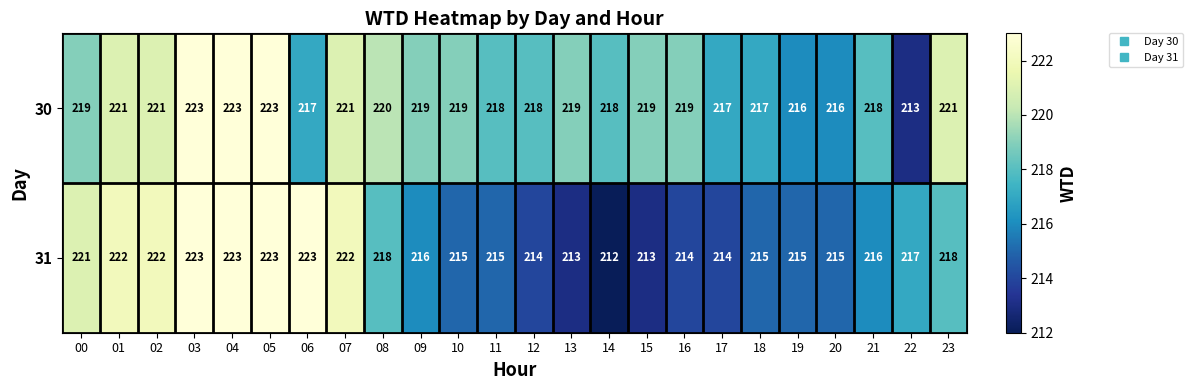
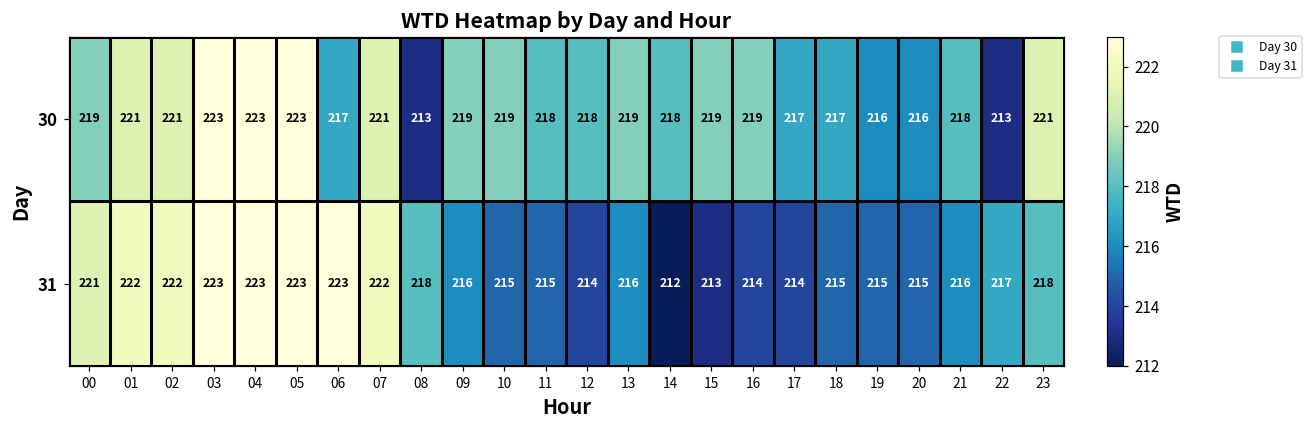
30, 08: 220 -> 213
31, 13: 213 -> 216
